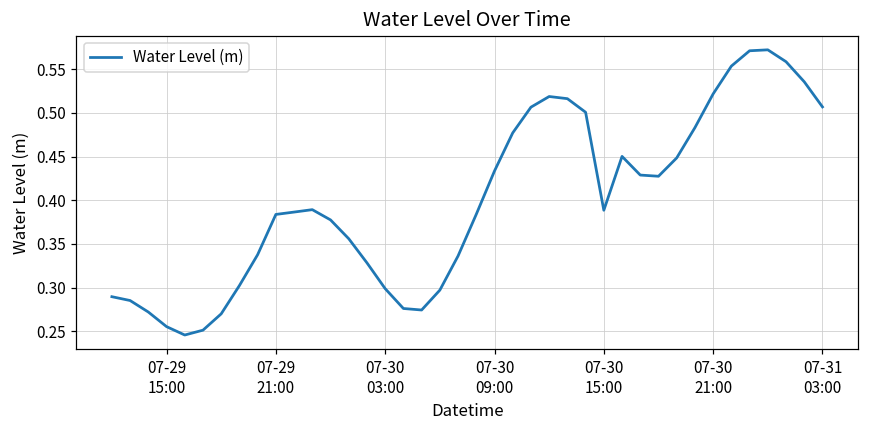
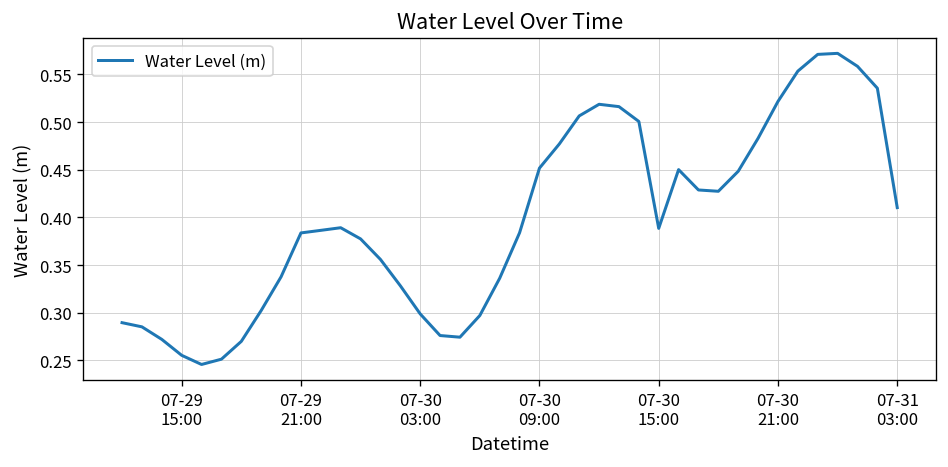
07-30 09:00: 0.43 -> 0.45
07-31 03:00: 0.51 -> 0.41
